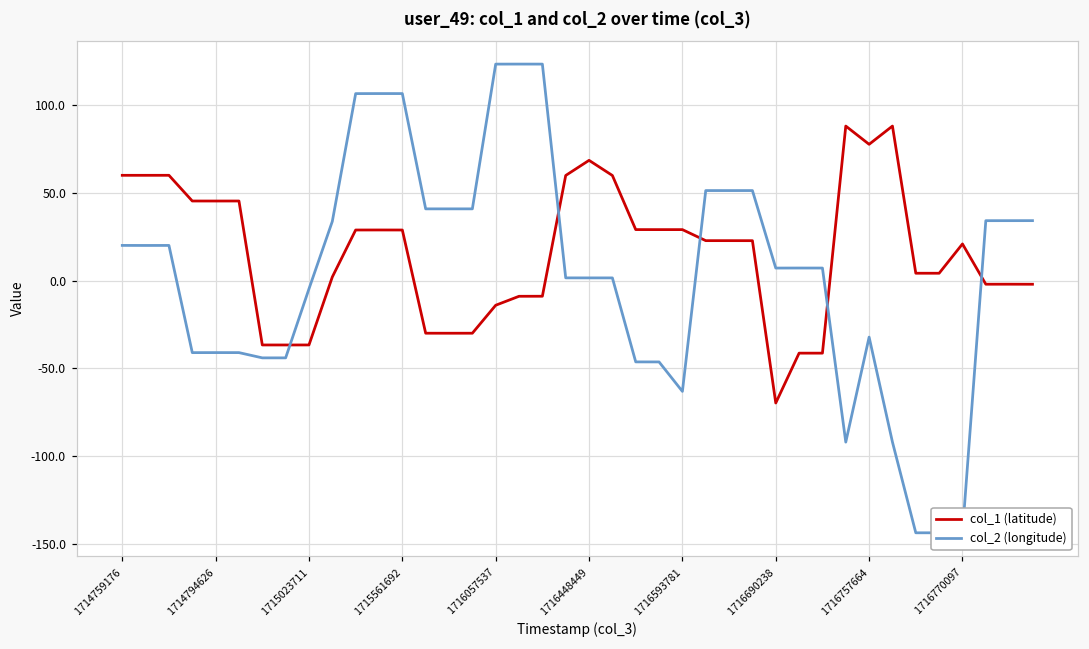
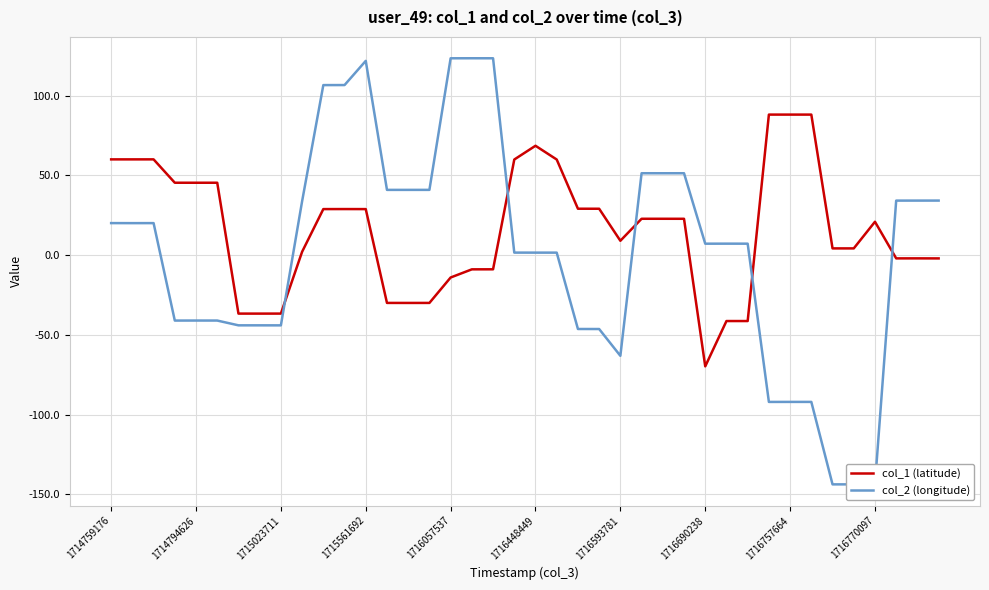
col_2 (longitude), 1715023711: -5 -> -44
col_2 (longitude), 1715561692: 107 -> 122
col_1 (latitude), 1716593781: 29 -> 9
col_1 (latitude), 1716757664: 78 -> 88
col_2 (longitude), 1716757664: -32 -> -92
